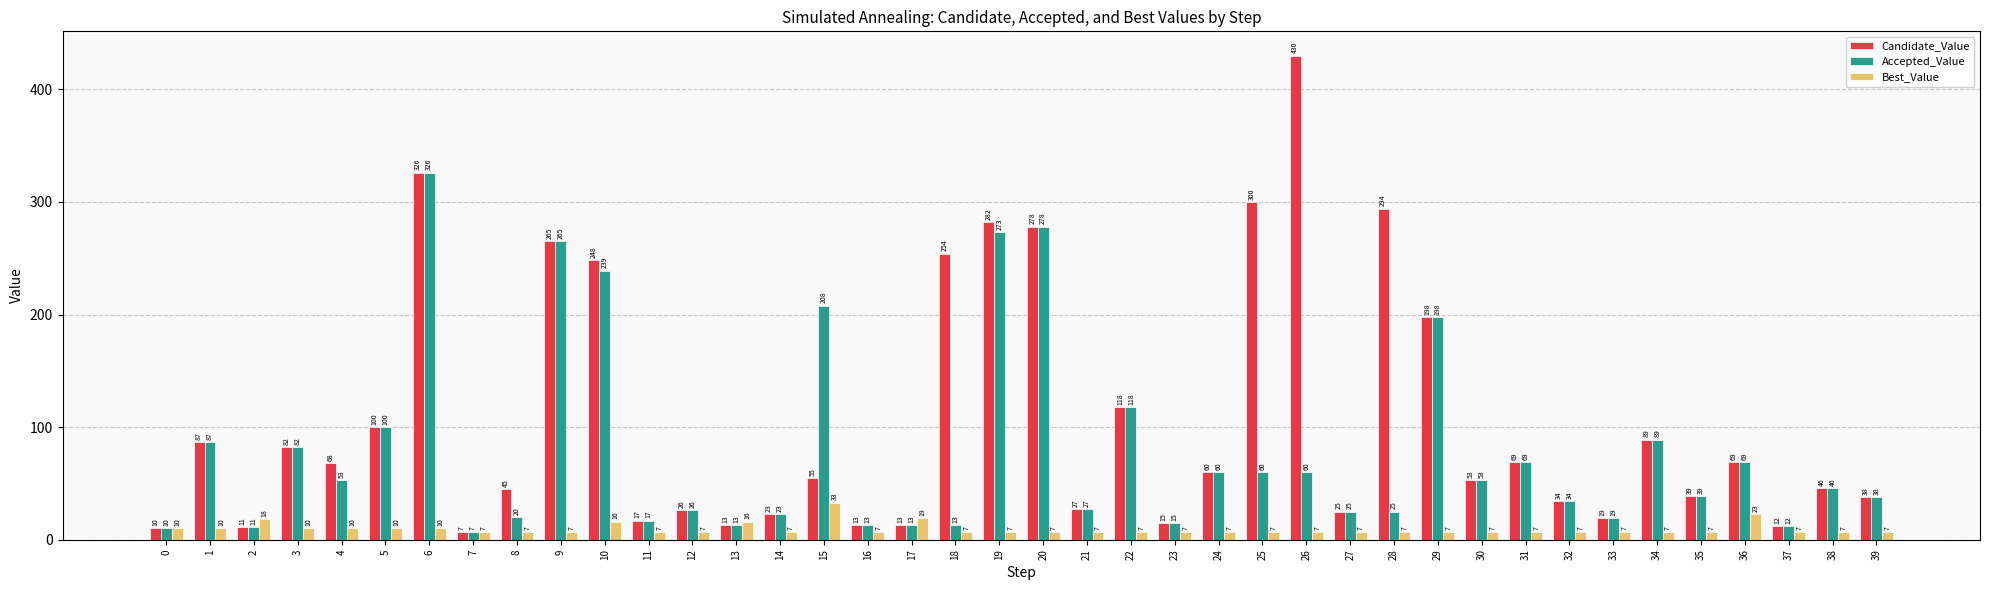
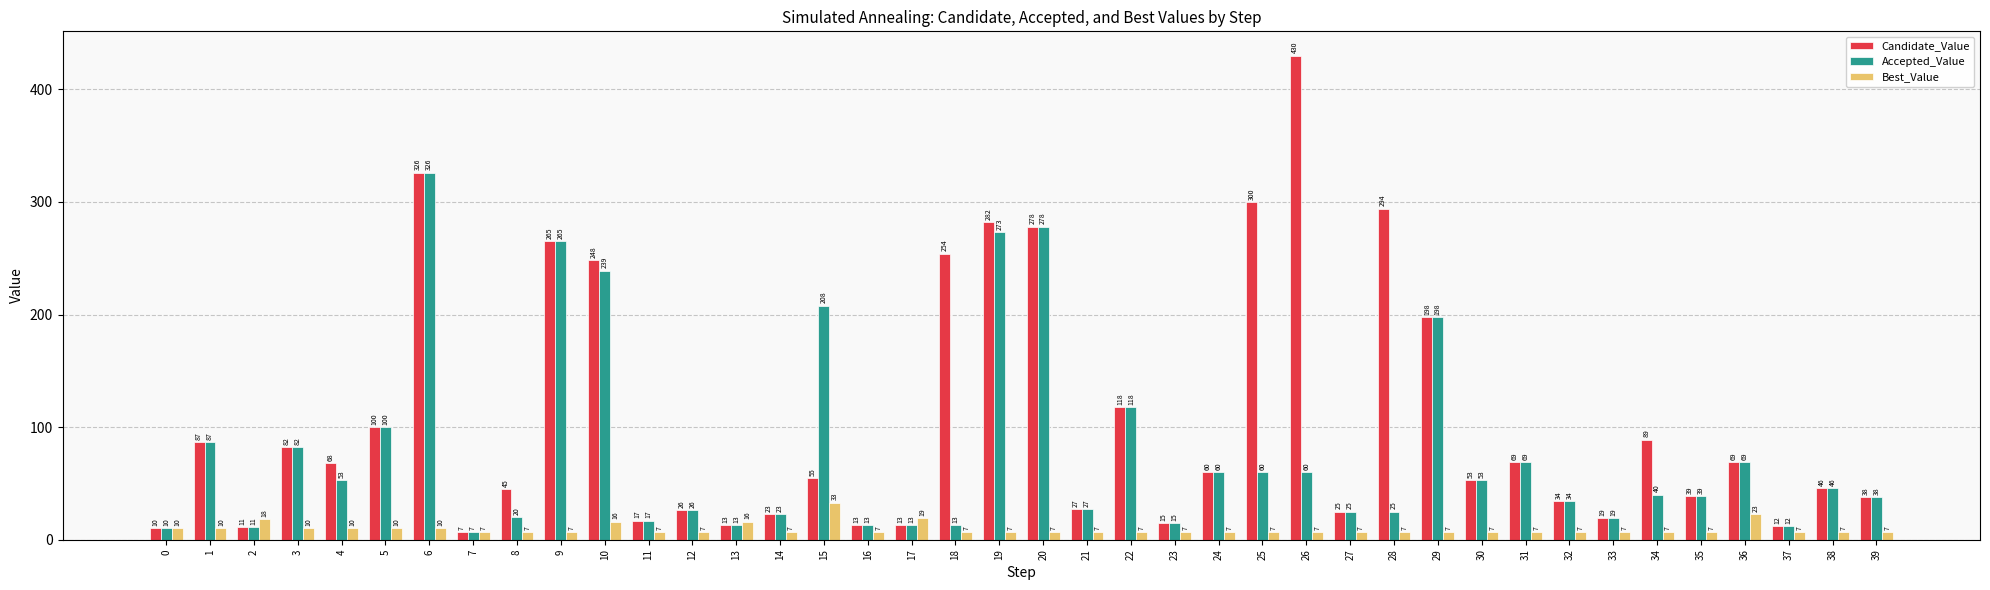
Accepted_Value, 34: 89 -> 40
